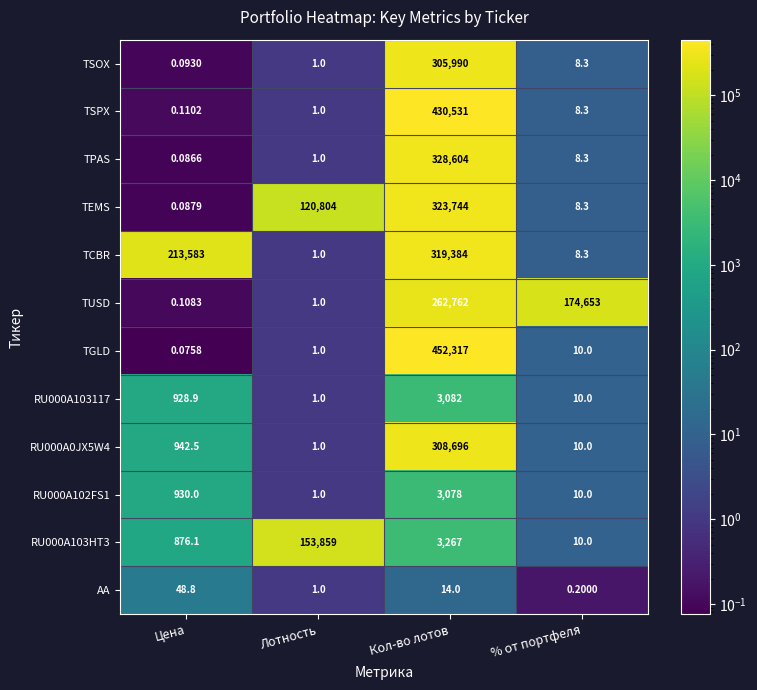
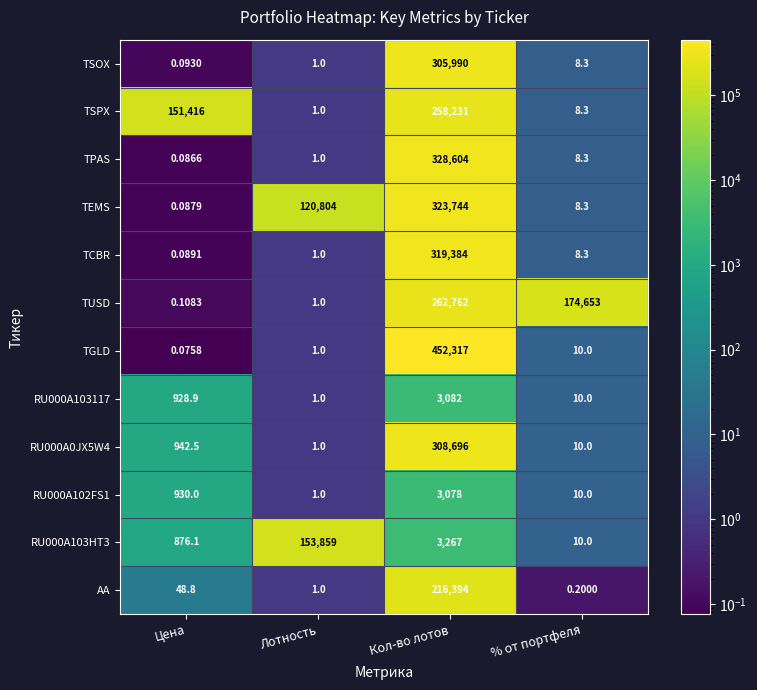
TSPX, Цена: 0.1102 -> 151,416
TSPX, Кол-во лотов: 430,531 -> 258,231
TCBR, Цена: 213,583 -> 0.0891
AA, Кол-во лотов: 14.0 -> 216,394
